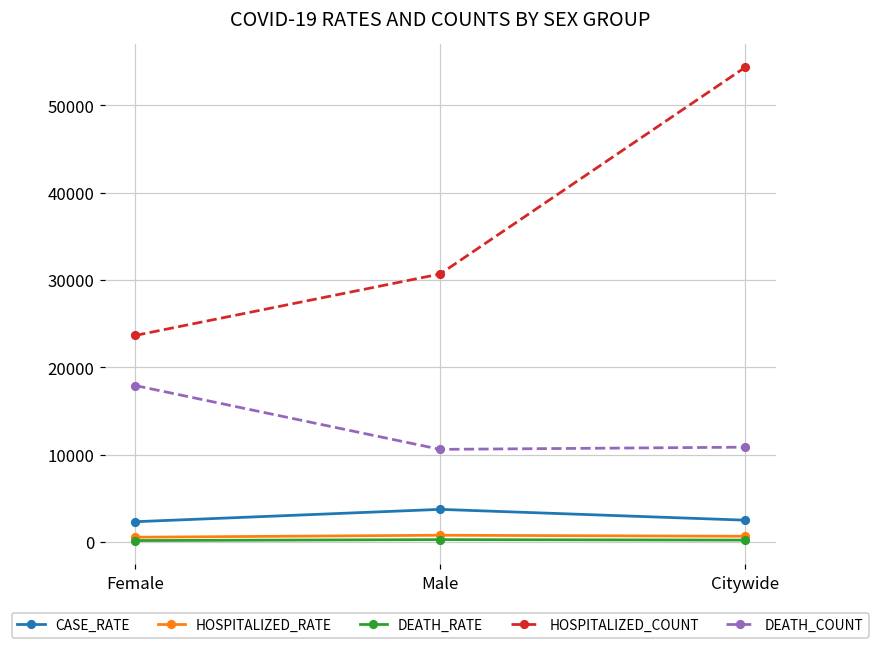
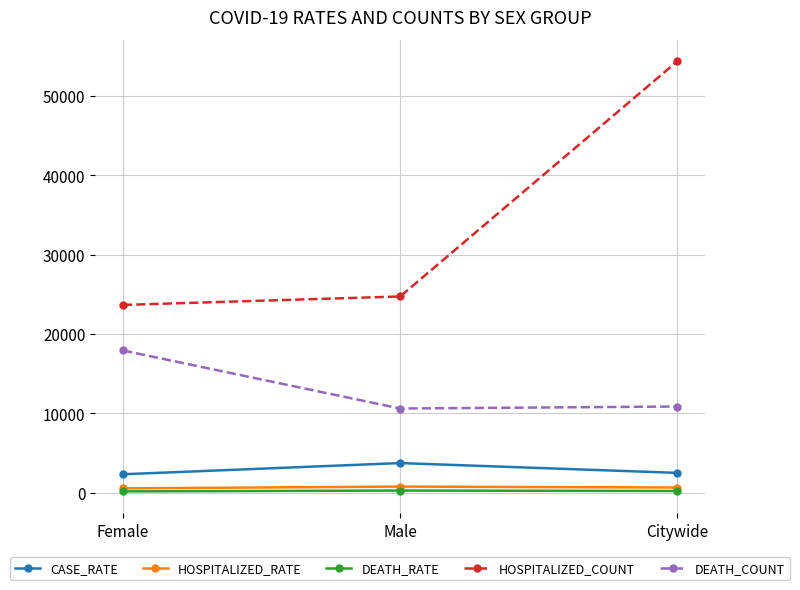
HOSPITALIZED_COUNT, Male: 31000 -> 25000
